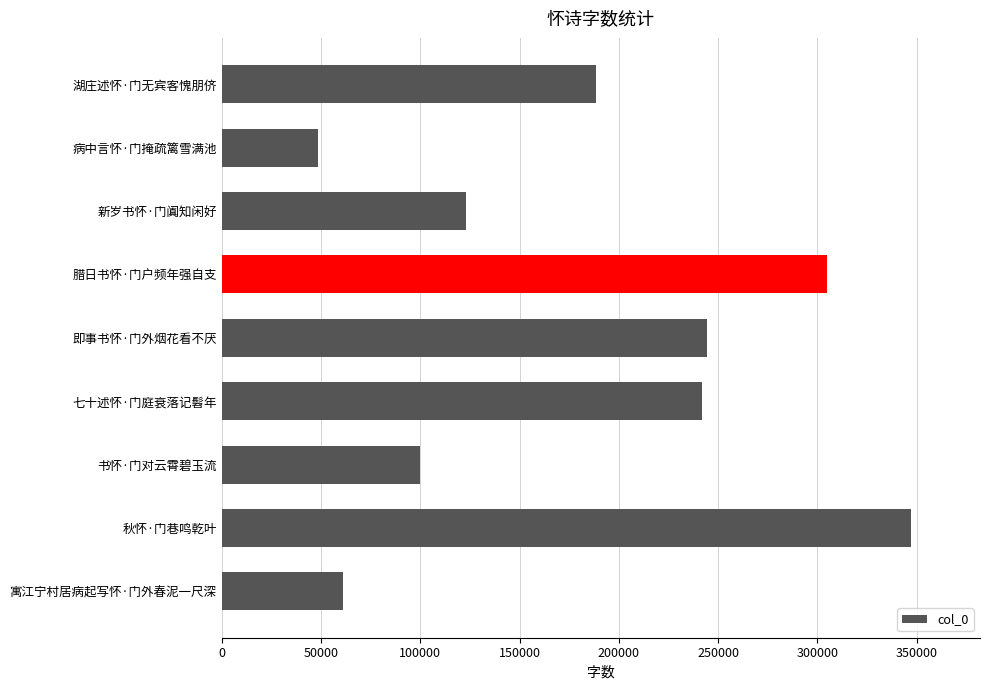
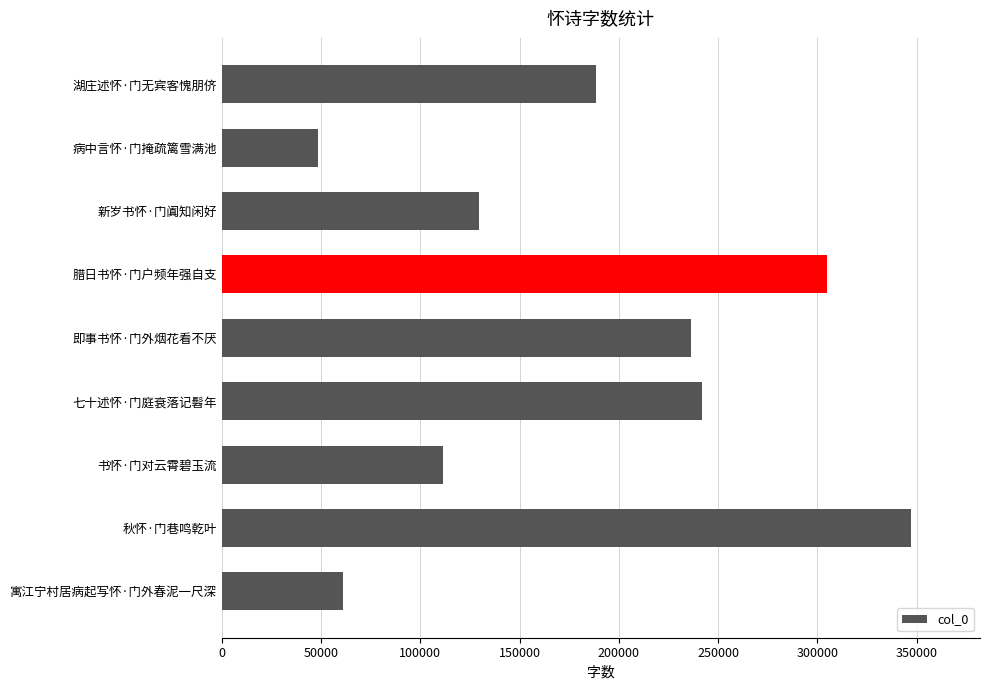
新岁书怀·门阗知闲好: 123000 -> 129000
即事书怀·门外烟花看不厌: 244000 -> 236000
书怀·门对云霄碧玉流: 100000 -> 111000
